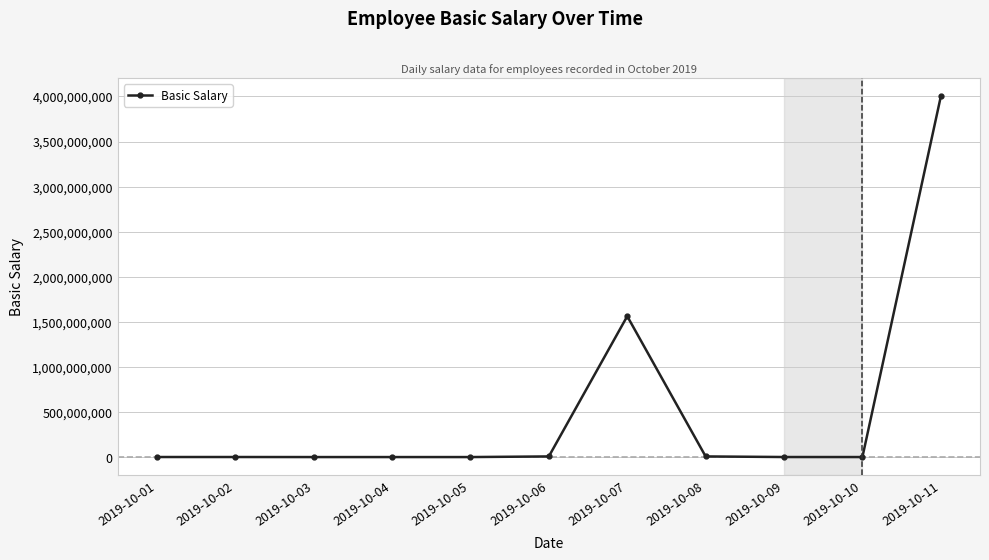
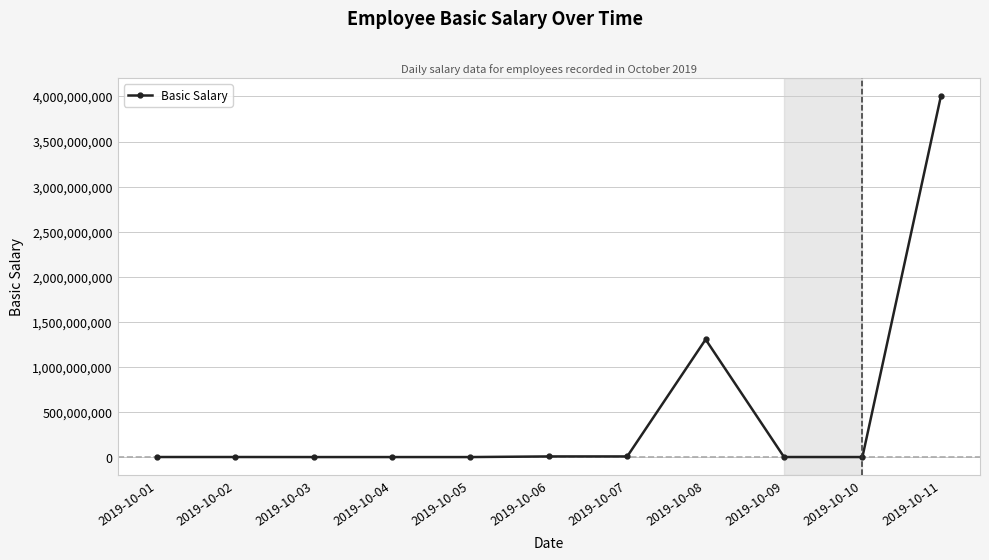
2019-10-07: 1,600,000,000 -> 0
2019-10-08: 0 -> 1,300,000,000
